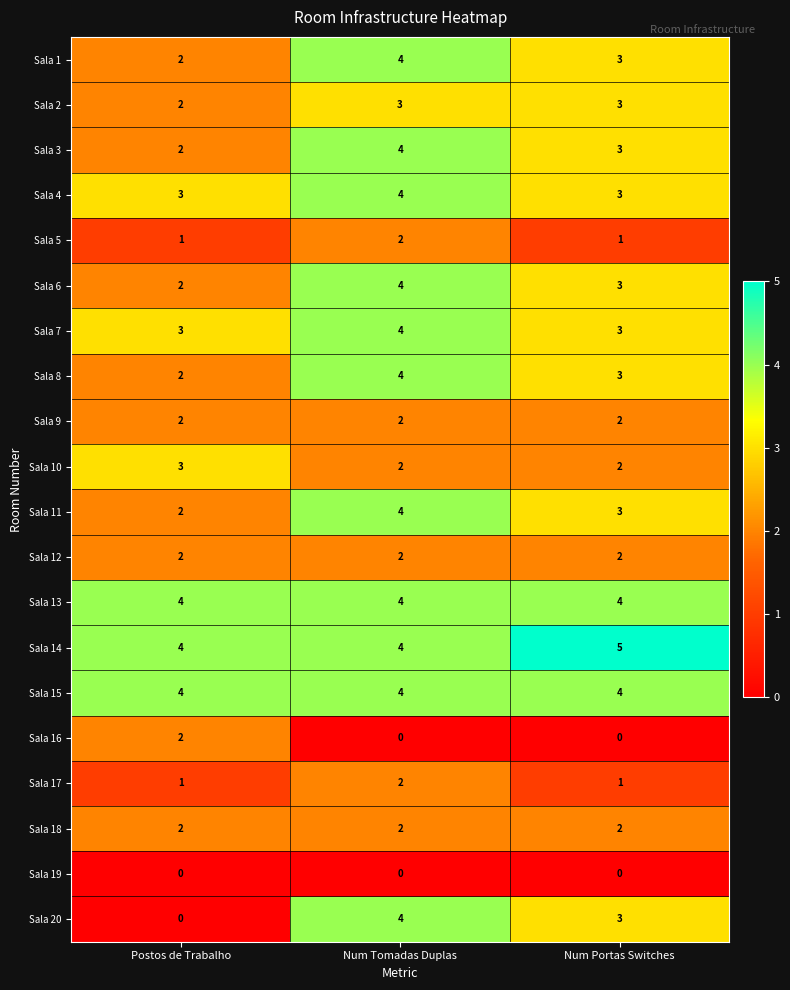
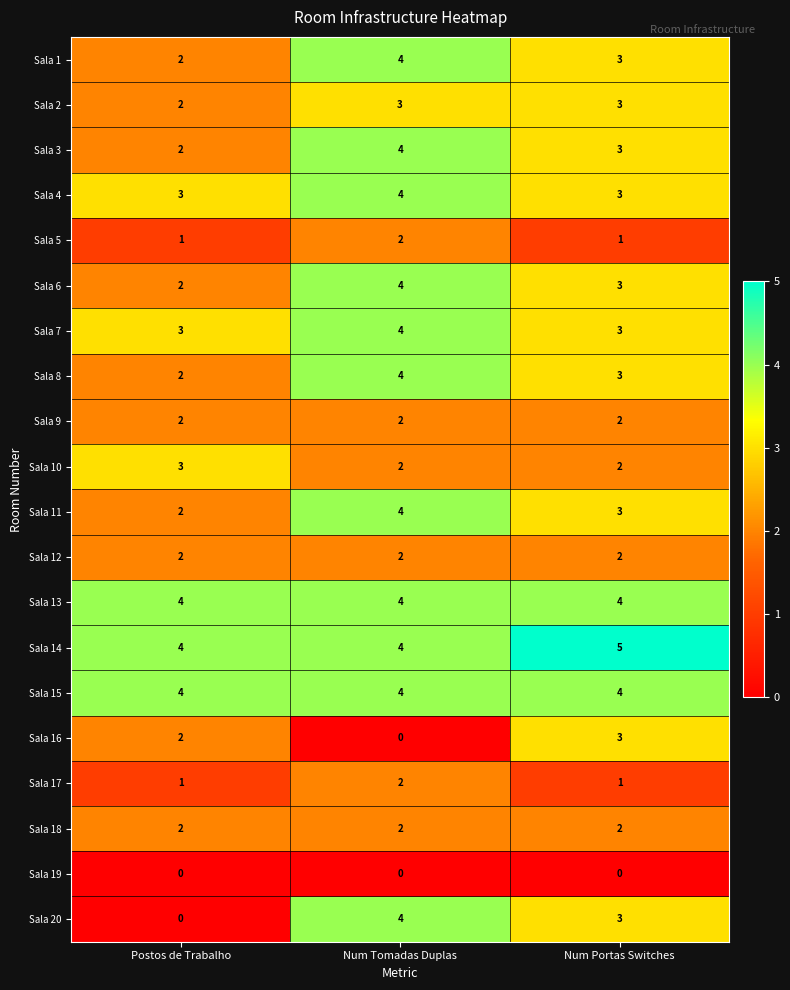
Sala 16, Num Portas Switches: 0 -> 3
